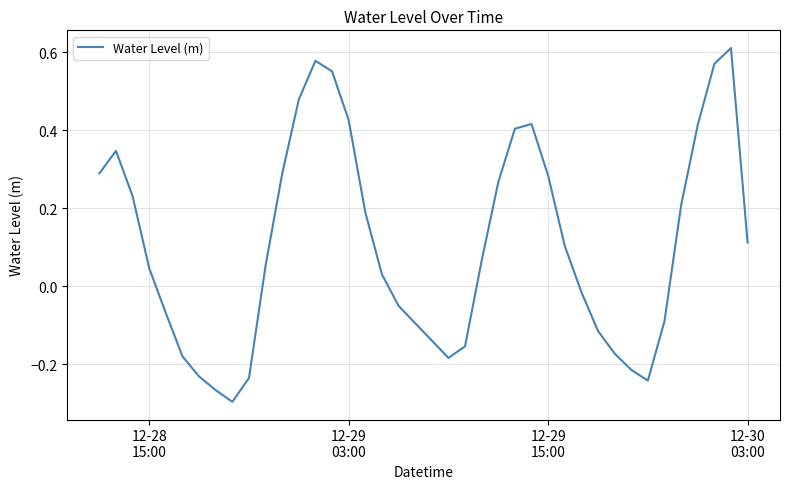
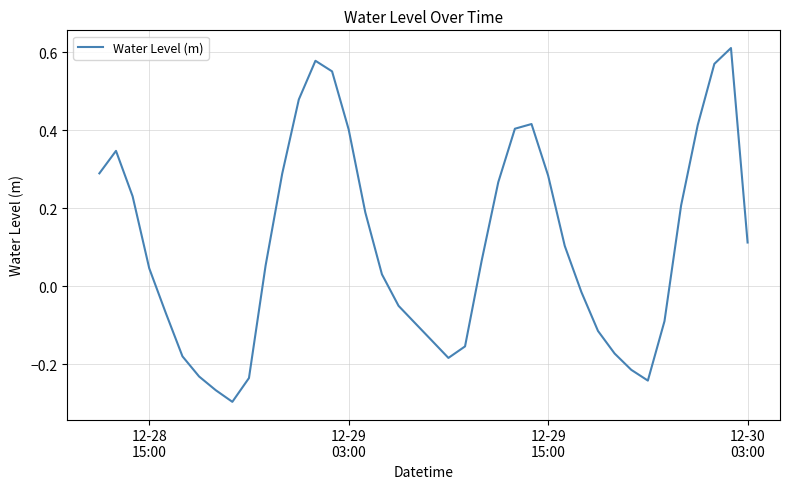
12-29 03:00: 0.43 -> 0.40
